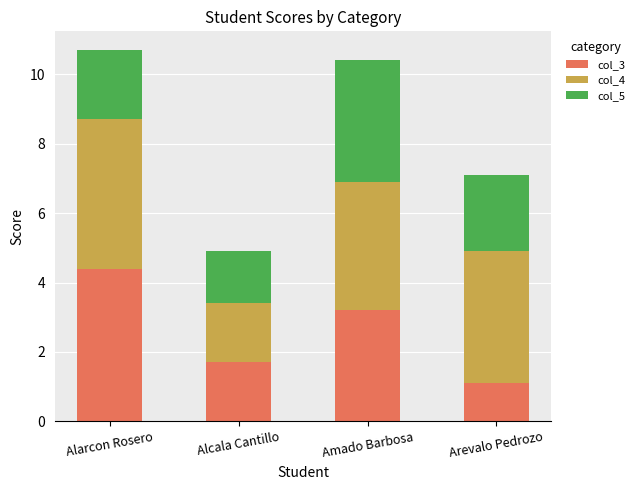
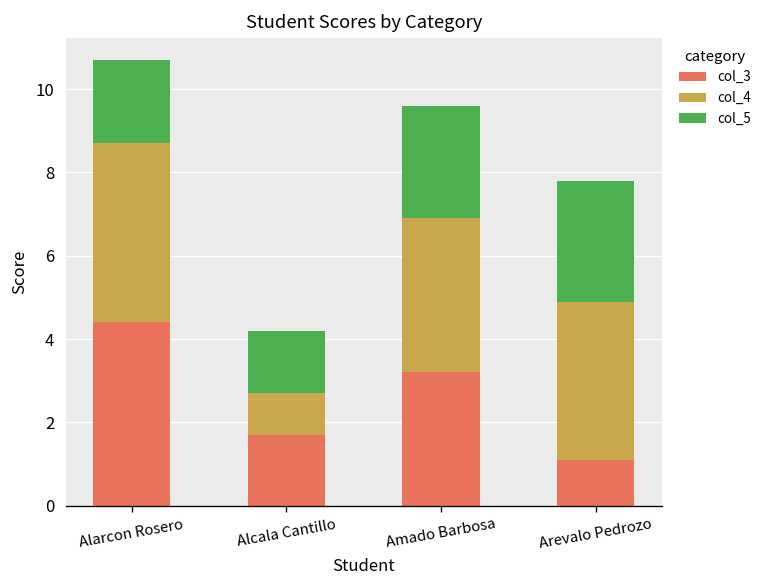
col_4, Alcala Cantillo: 1.7 -> 1.0
col_5, Amado Barbosa: 3.5 -> 2.7
col_5, Arevalo Pedrozo: 2.2 -> 2.9
